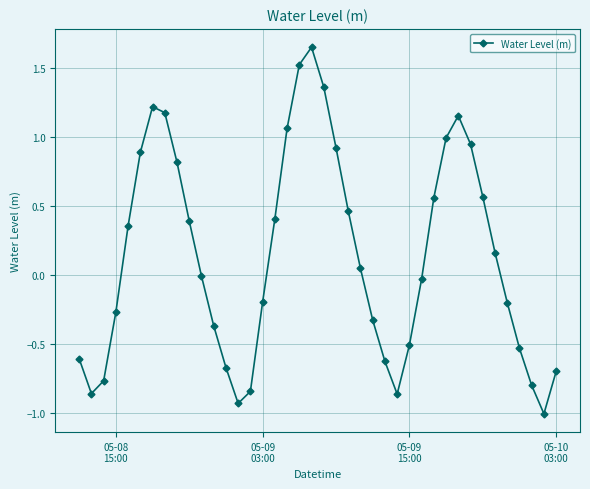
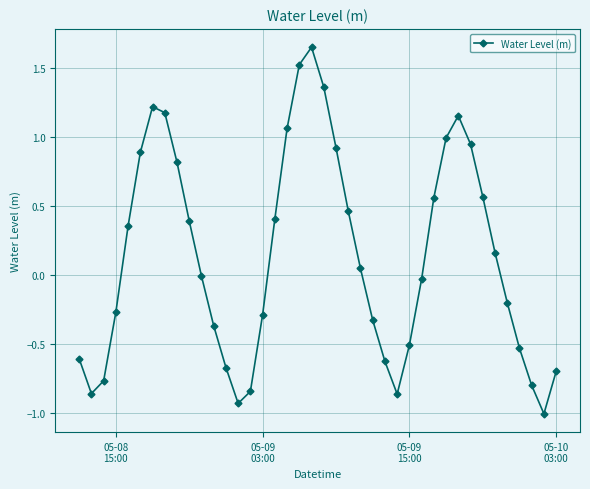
05-09 03:00: -0.20 -> -0.29
